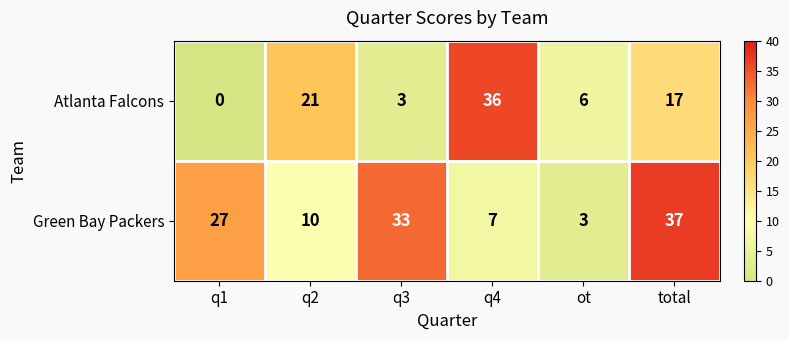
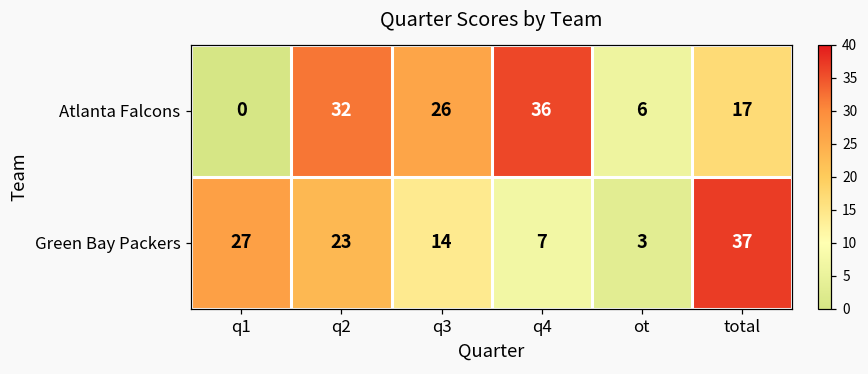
Atlanta Falcons, q2: 21 -> 32
Atlanta Falcons, q3: 3 -> 26
Green Bay Packers, q2: 10 -> 23
Green Bay Packers, q3: 33 -> 14
